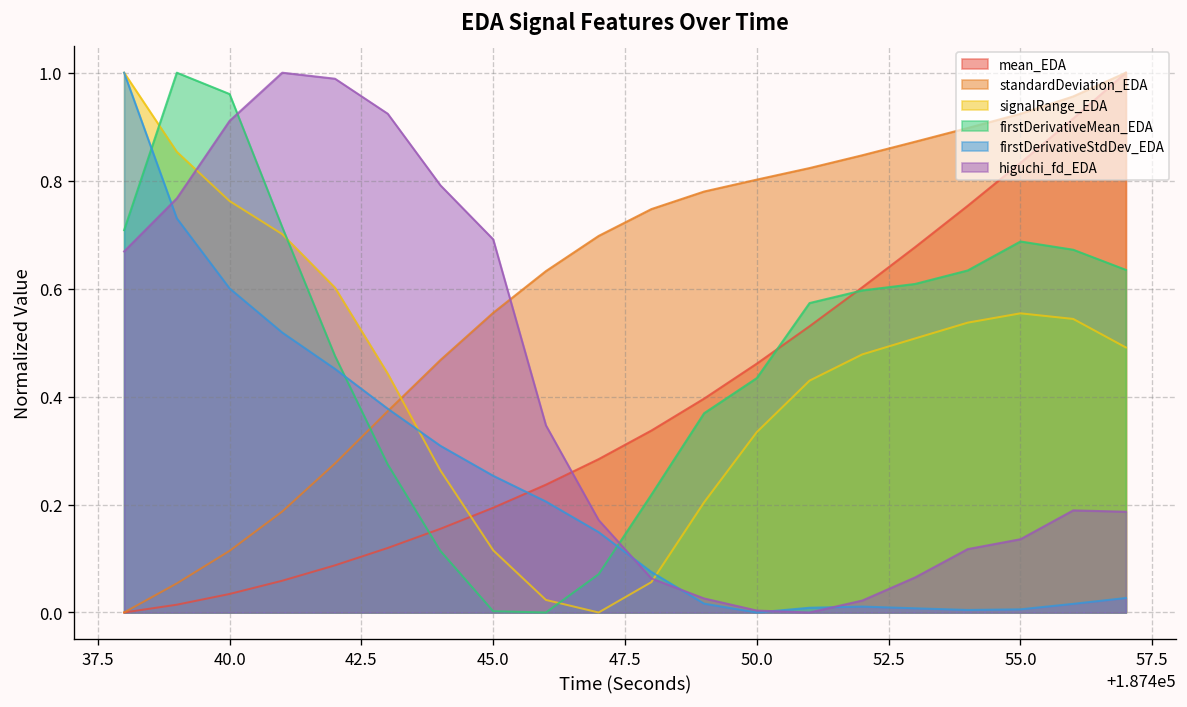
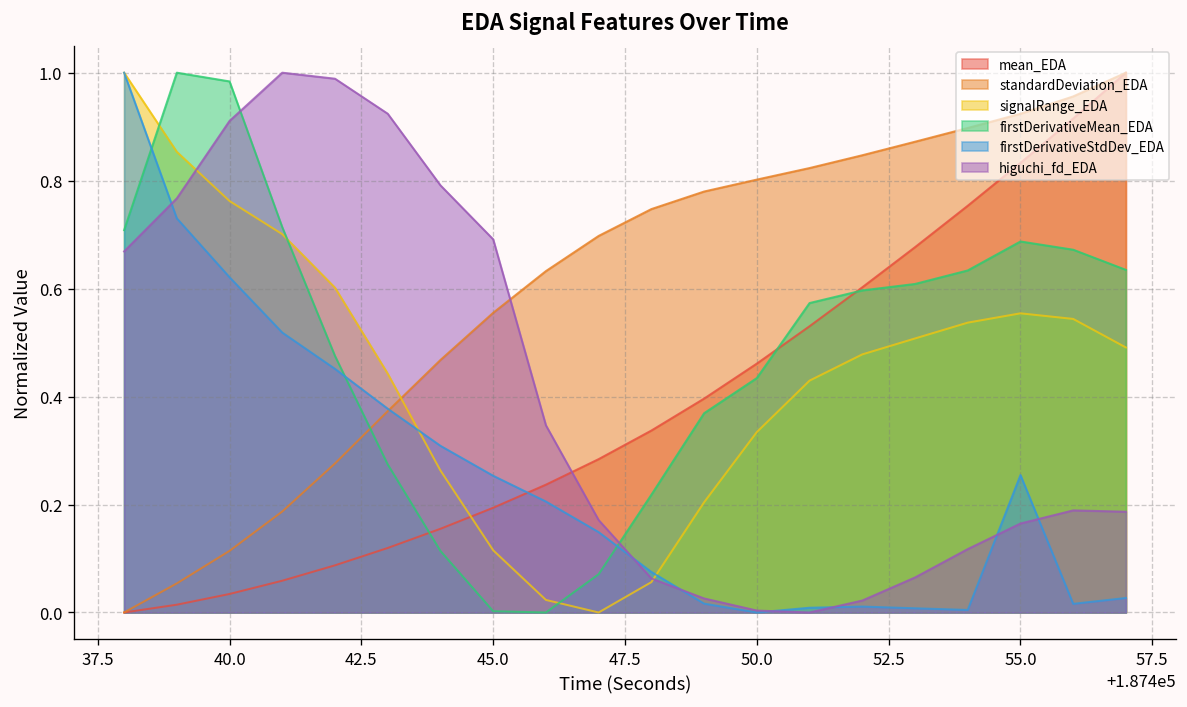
firstDerivativeMean_EDA, 40.0: 0.96 -> 0.98
firstDerivativeStdDev_EDA, 40.0: 0.60 -> 0.62
firstDerivativeStdDev_EDA, 55.0: 0.01 -> 0.25
higuchi_fd_EDA, 55.0: 0.14 -> 0.16
